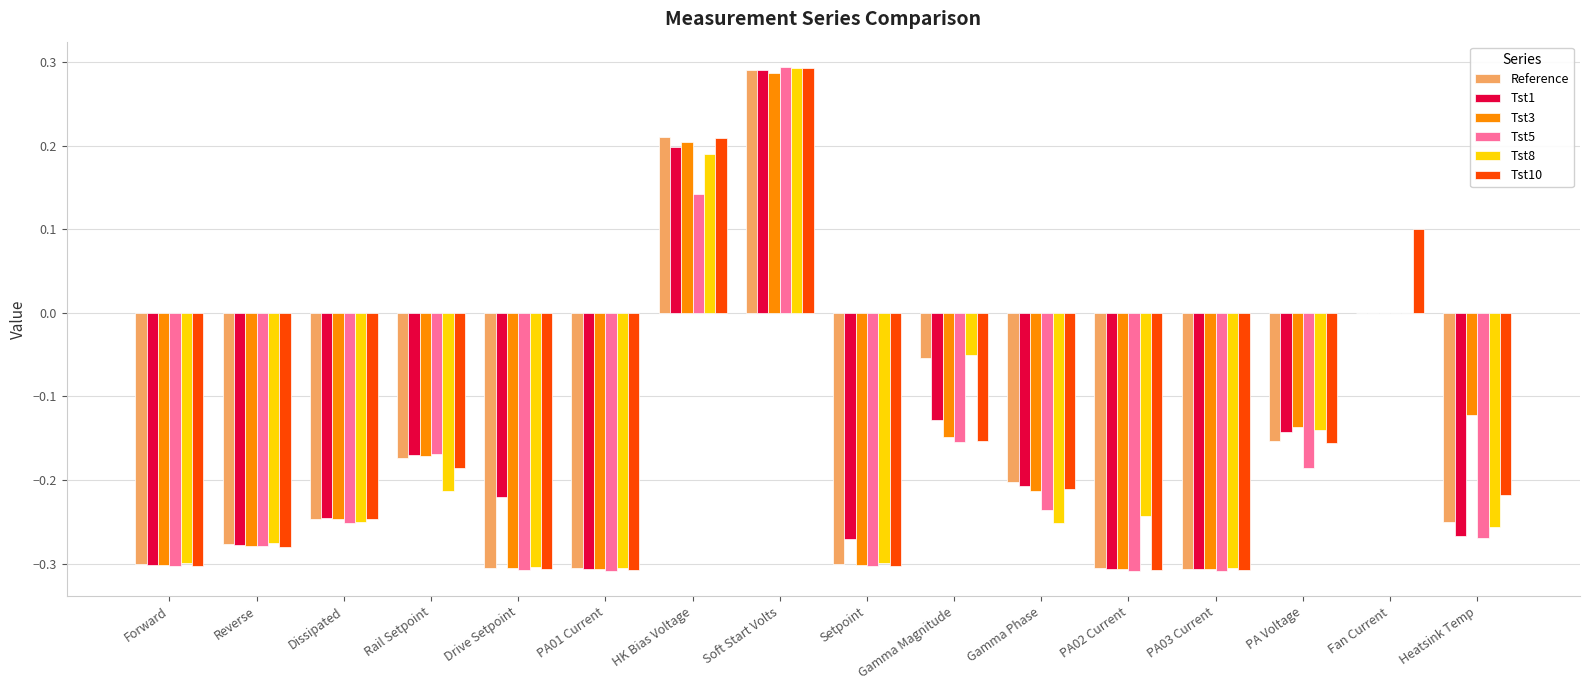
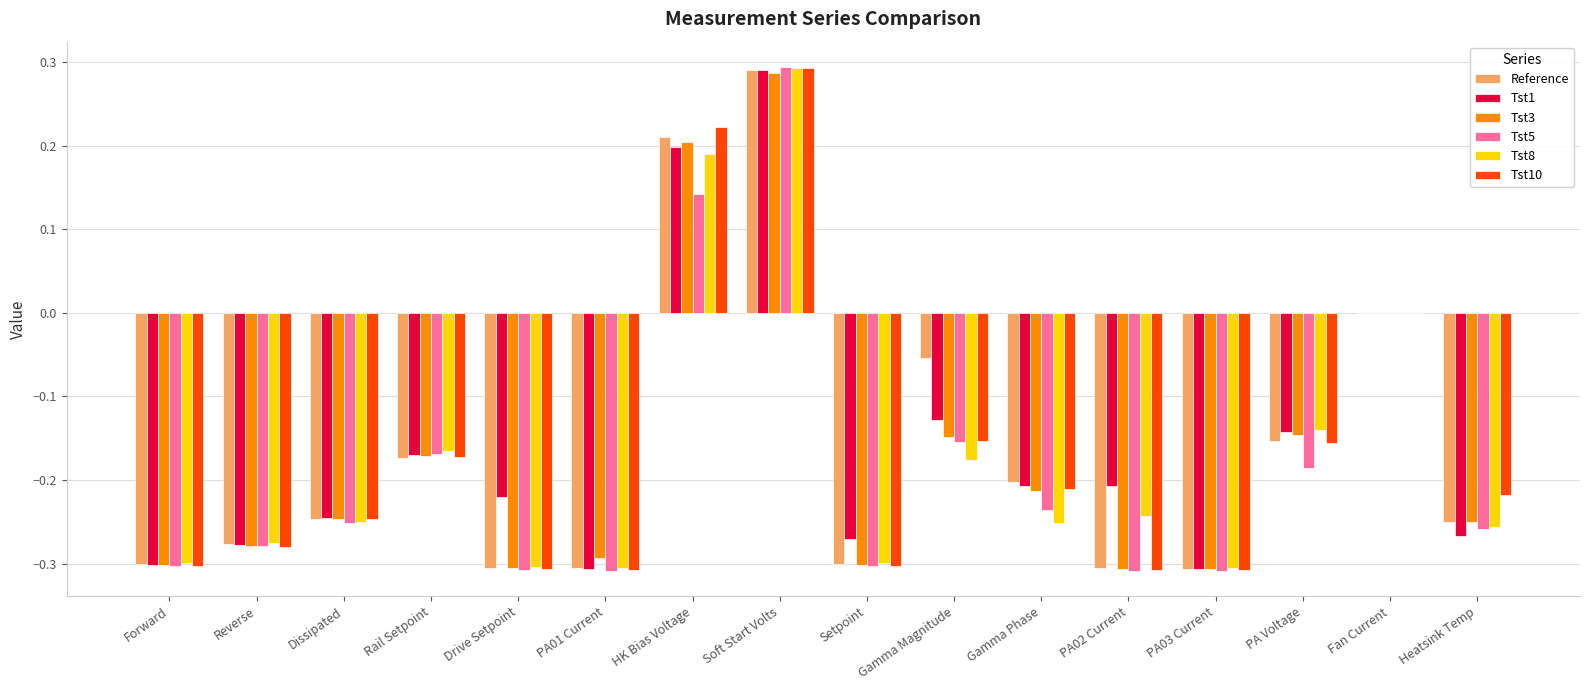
Tst8, Rail Setpoint: -0.21 -> -0.17
Tst10, Rail Setpoint: -0.19 -> -0.17
Tst3, PA01 Current: -0.31 -> -0.29
Tst10, HK Bias Voltage: 0.21 -> 0.22
Tst8, Gamma Magnitude: -0.05 -> -0.18
Tst1, PA02 Current: -0.31 -> -0.21
Tst3, PA Voltage: -0.14 -> -0.15
Tst10, Fan Current: 0.1 -> 0.0
Tst3, Heatsink Temp: -0.12 -> -0.25
Tst5, Heatsink Temp: -0.27 -> -0.26
